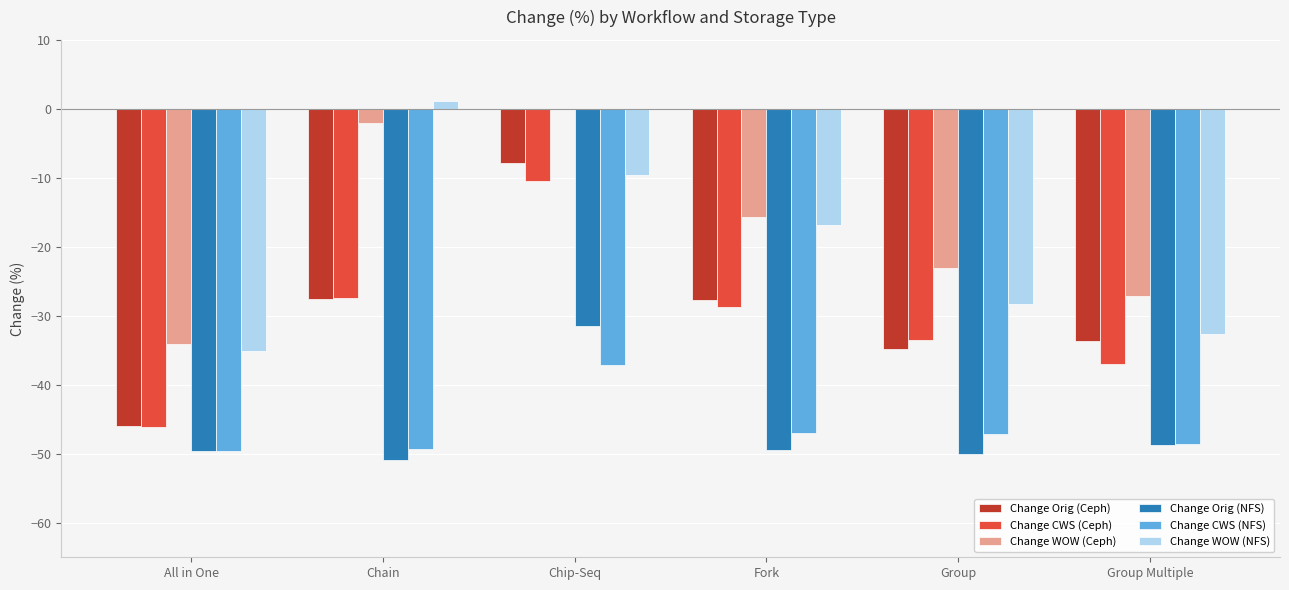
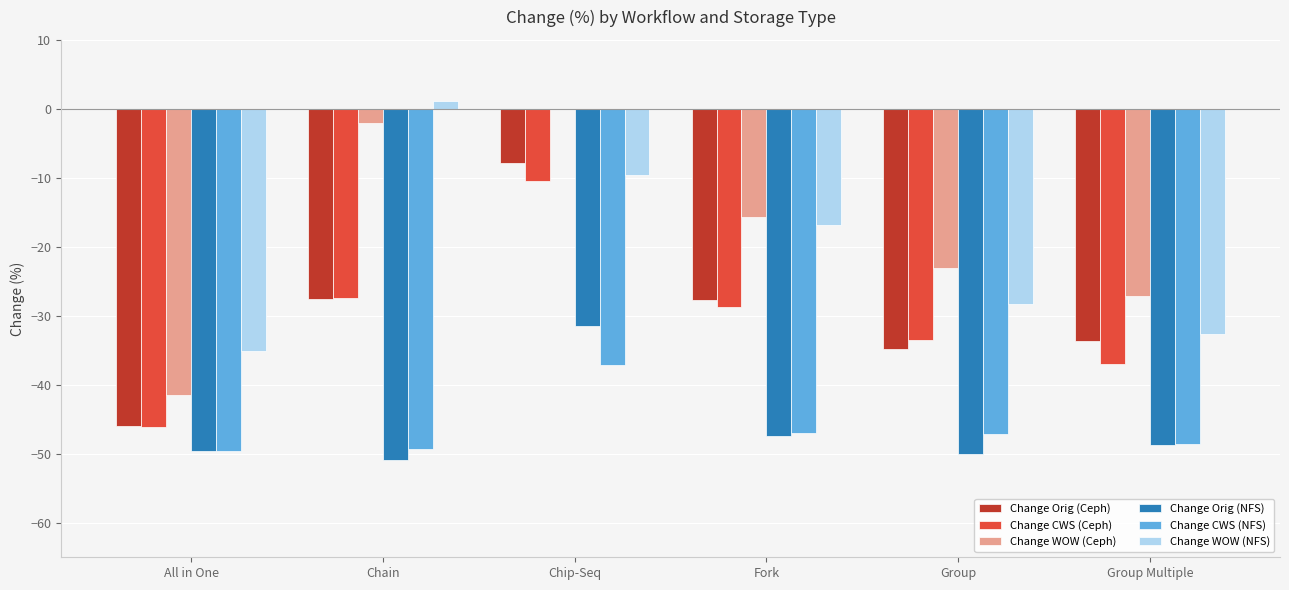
Change WOW (Ceph), All in One: -34 -> -41
Change Orig (NFS), Fork: -49 -> -47
